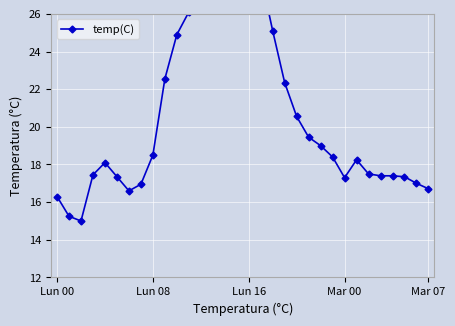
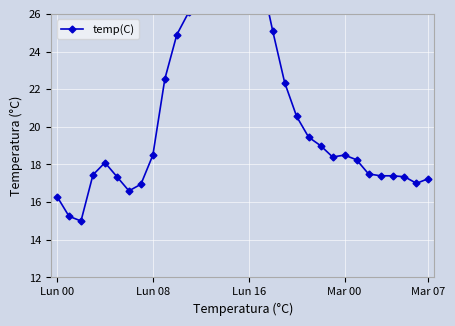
Mar 00: 17.3 -> 18.5
Mar 07: 16.7 -> 17.3
